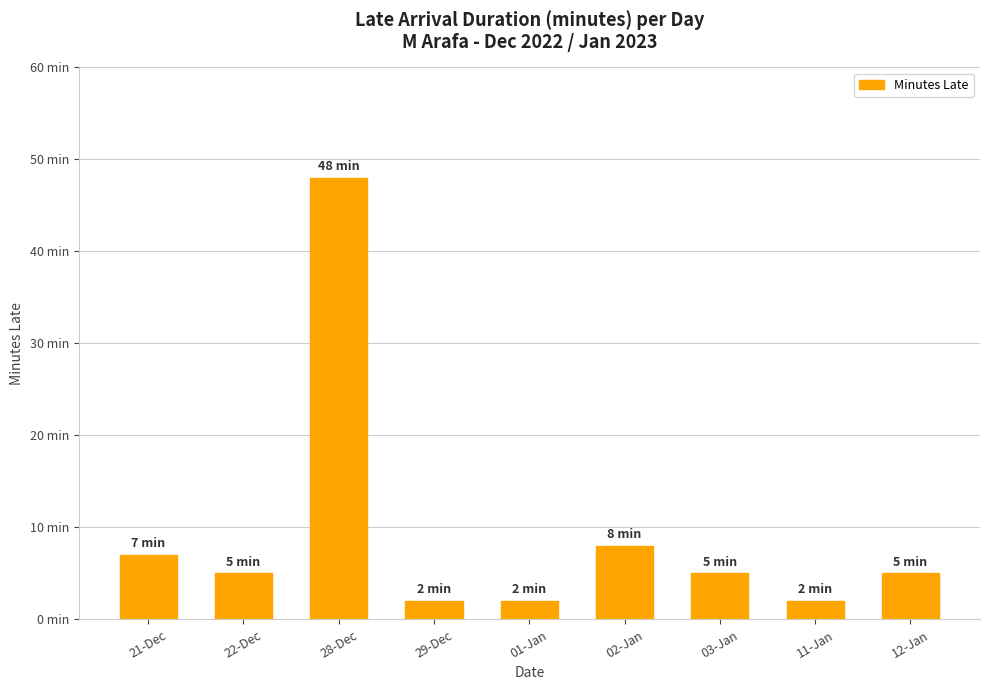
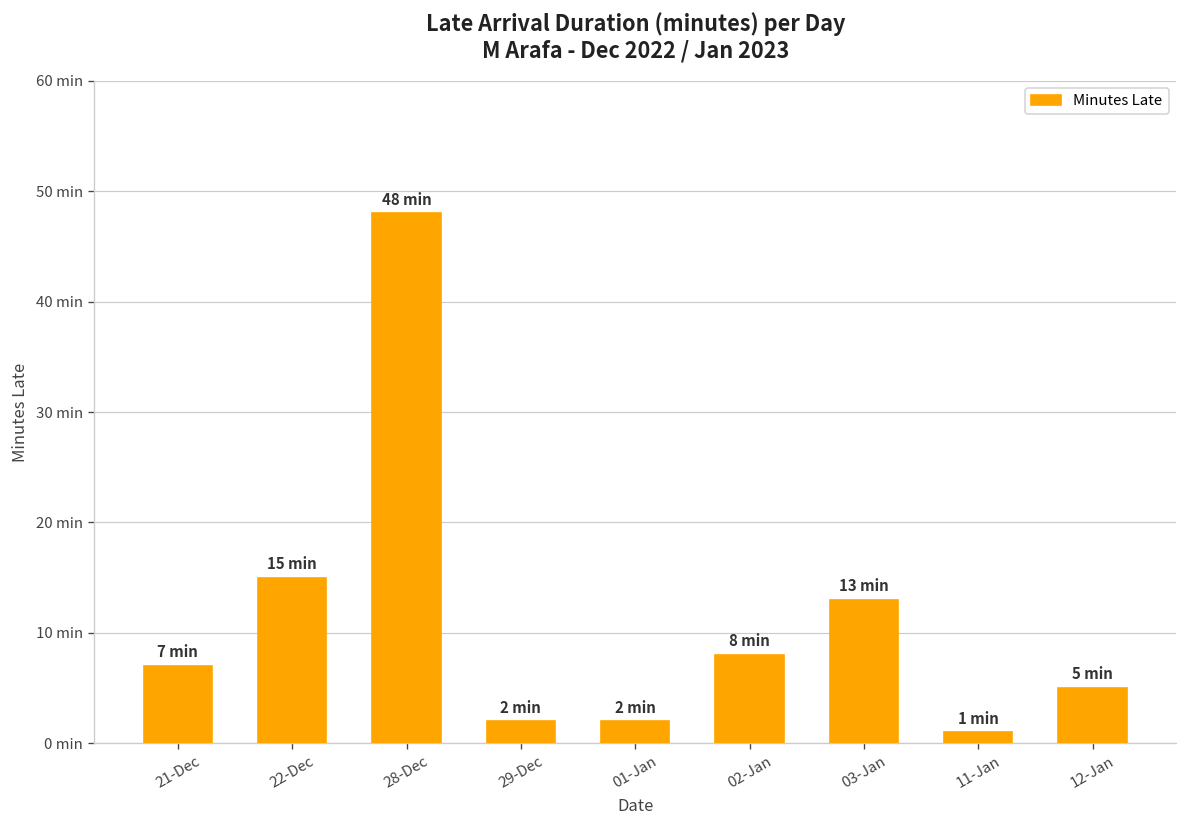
22-Dec: 5 -> 15
03-Jan: 5 -> 13
11-Jan: 2 -> 1
